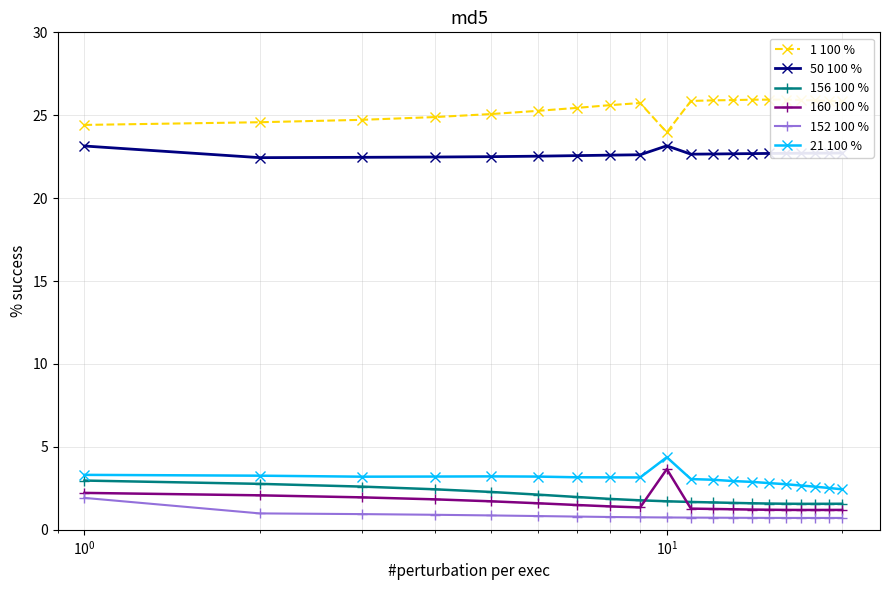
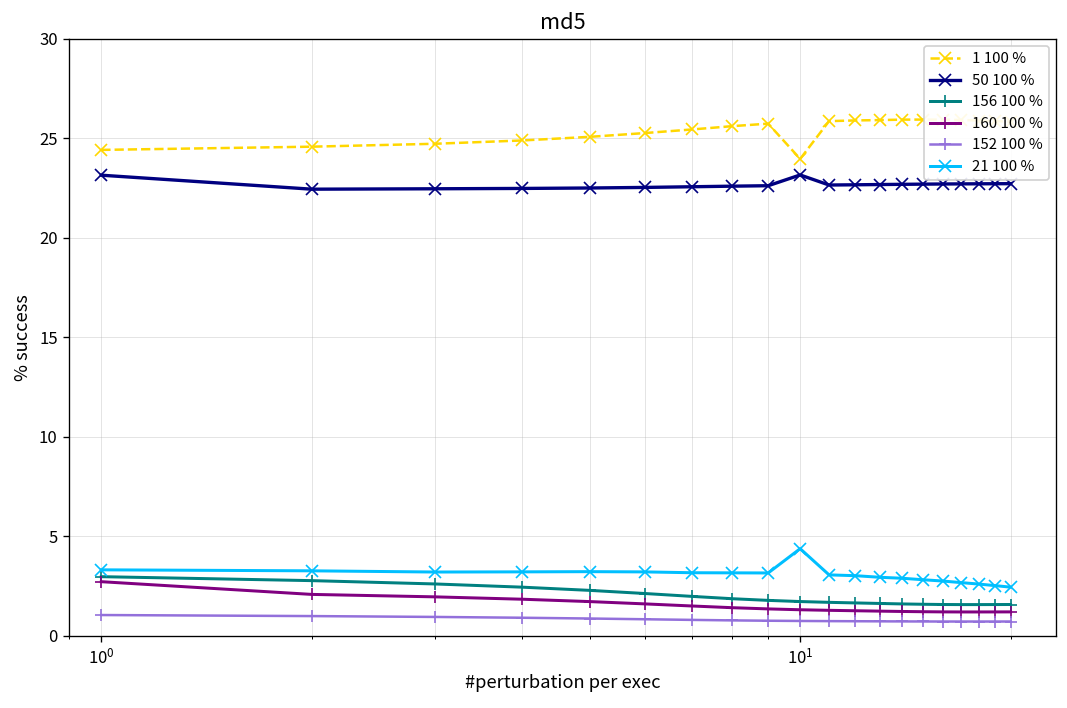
160 100 %, 10^0: 2.2 -> 2.7
152 100 %, 10^0: 1.9 -> 1.0
160 100 %, 10^1: 3.7 -> 1.3
